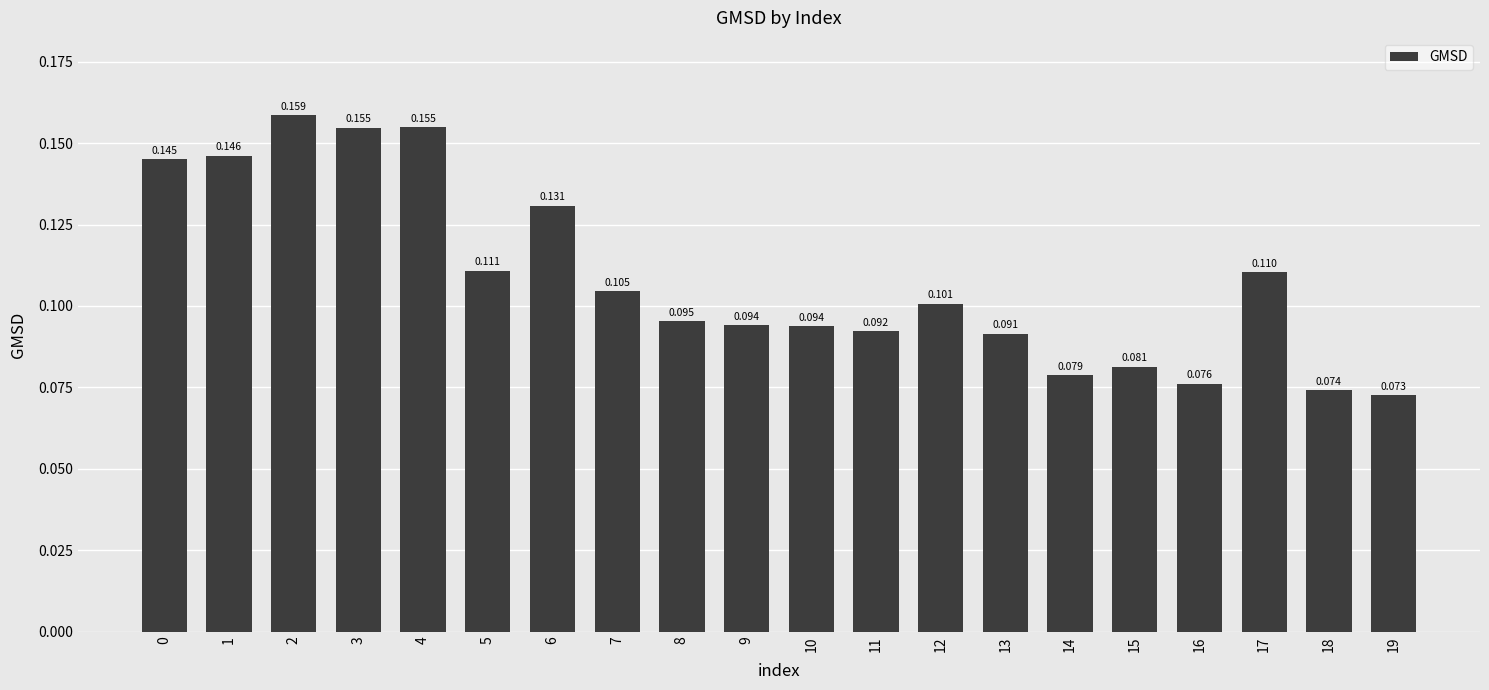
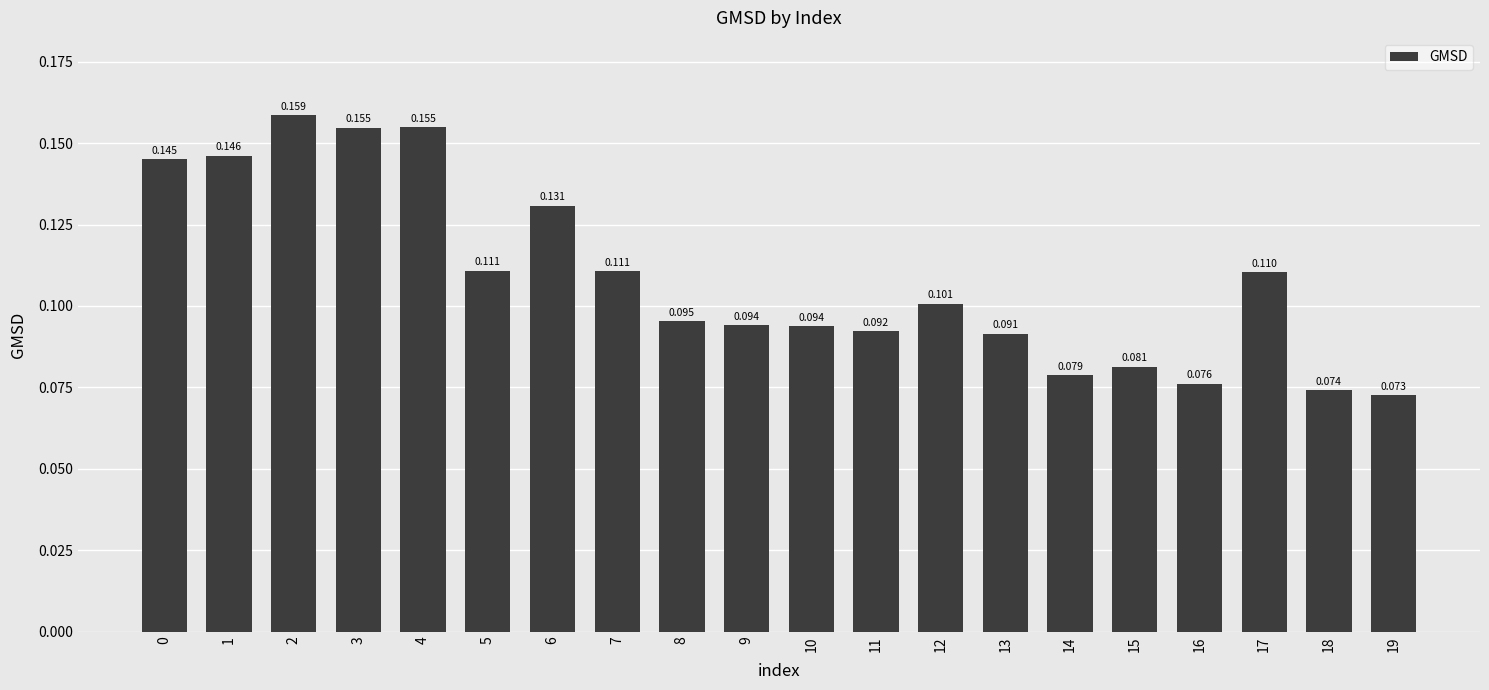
7: 0.105 -> 0.111
